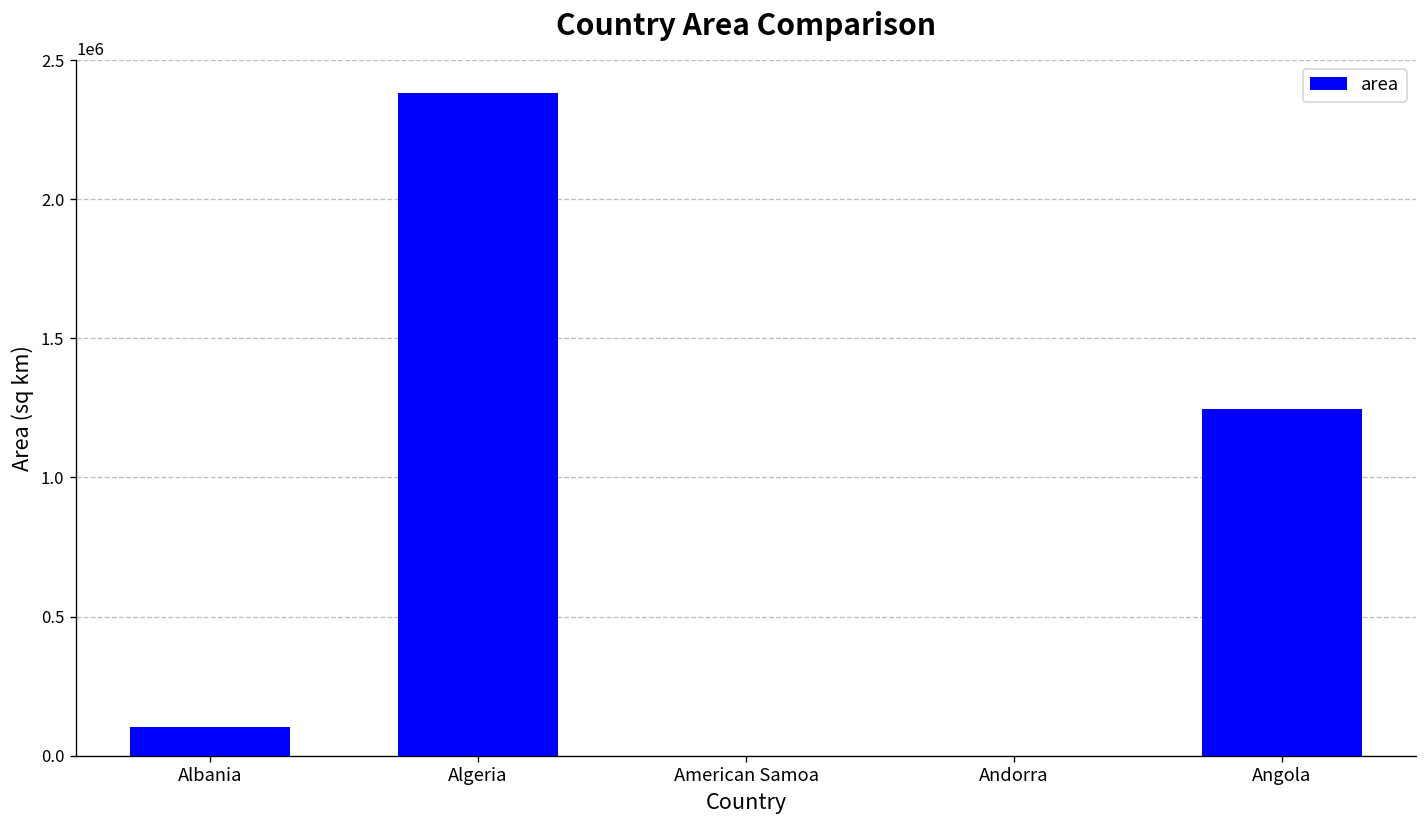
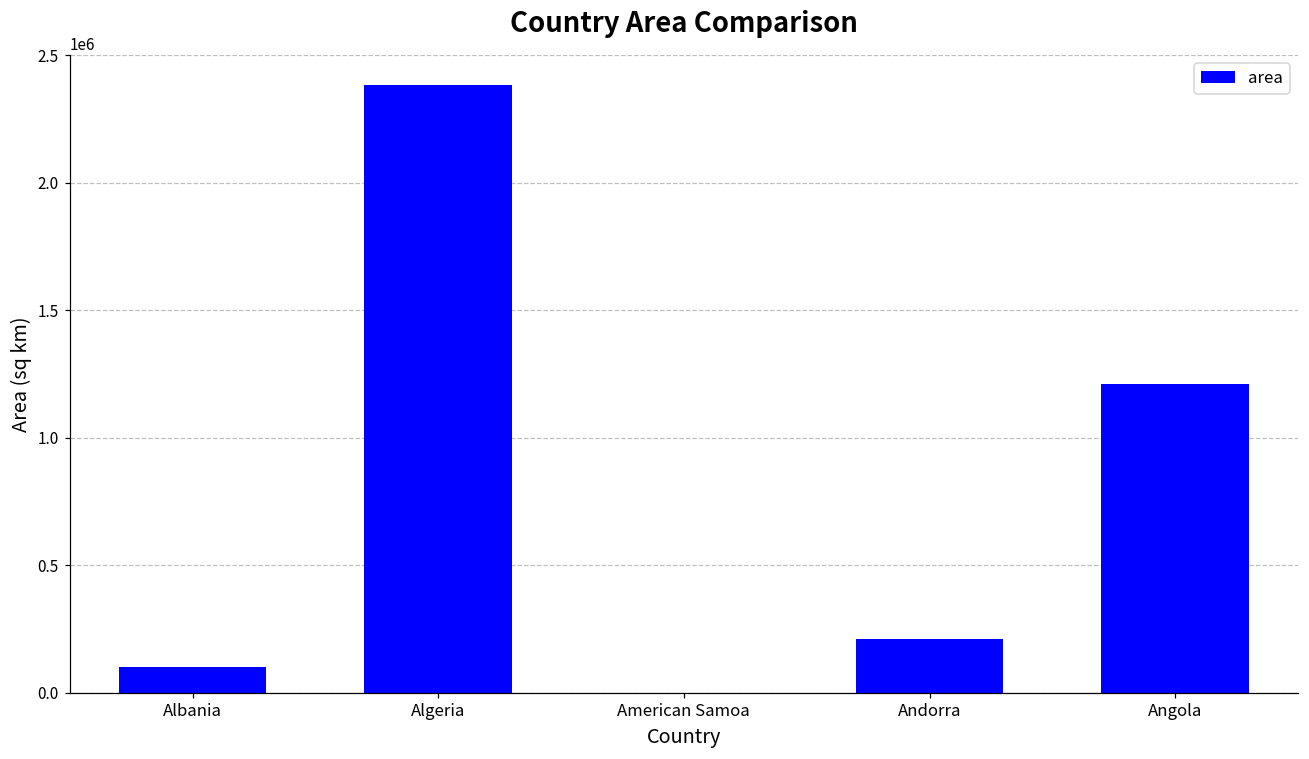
Andorra: 0 -> 210000
Angola: 1250000 -> 1210000
